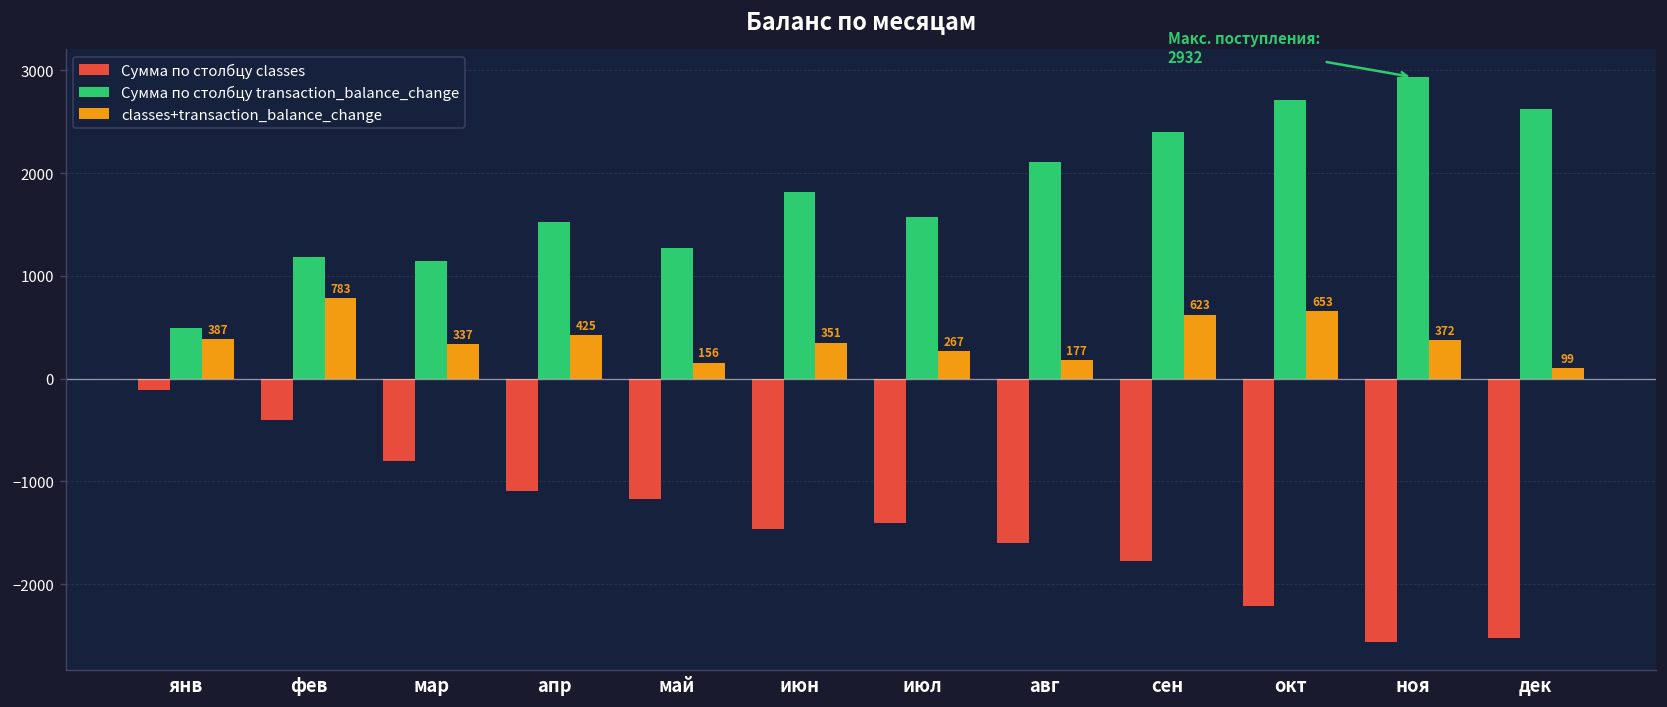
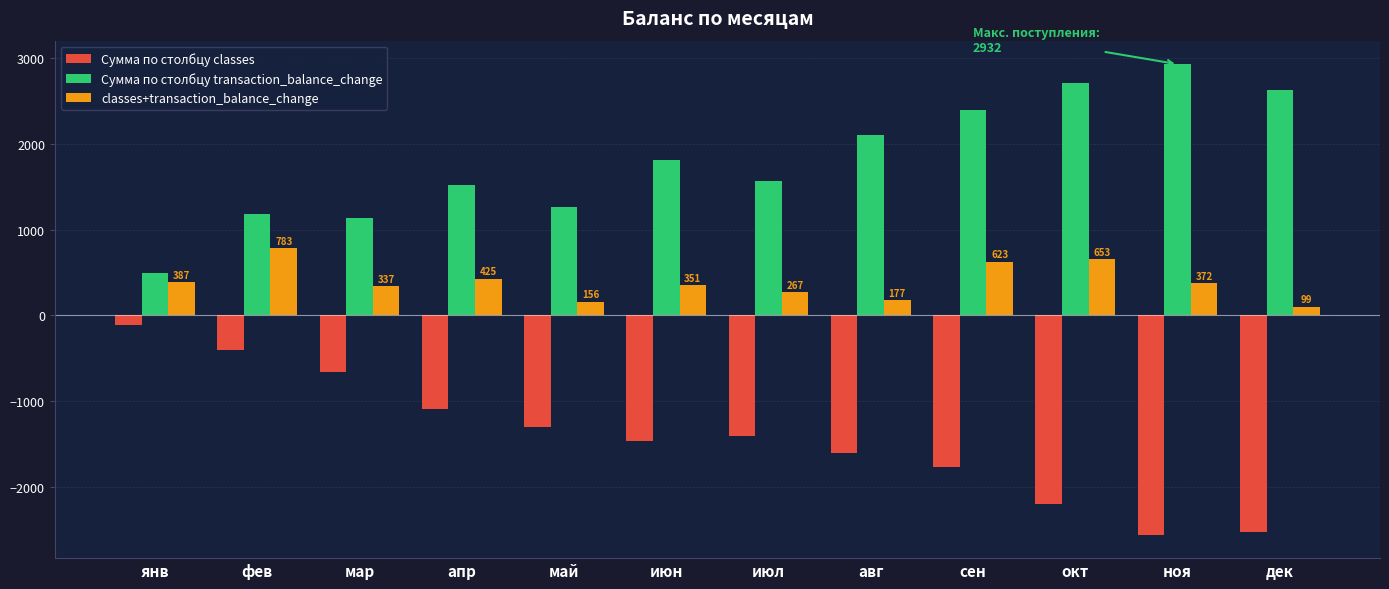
Сумма по столбцу classes, мар: -800 -> -700
Сумма по столбцу classes, май: -1200 -> -1300
